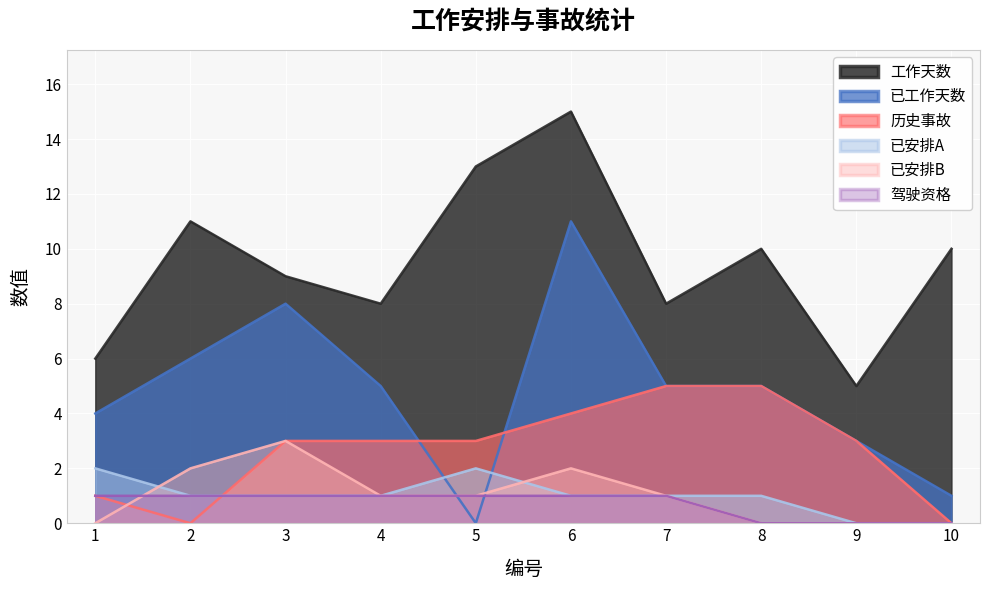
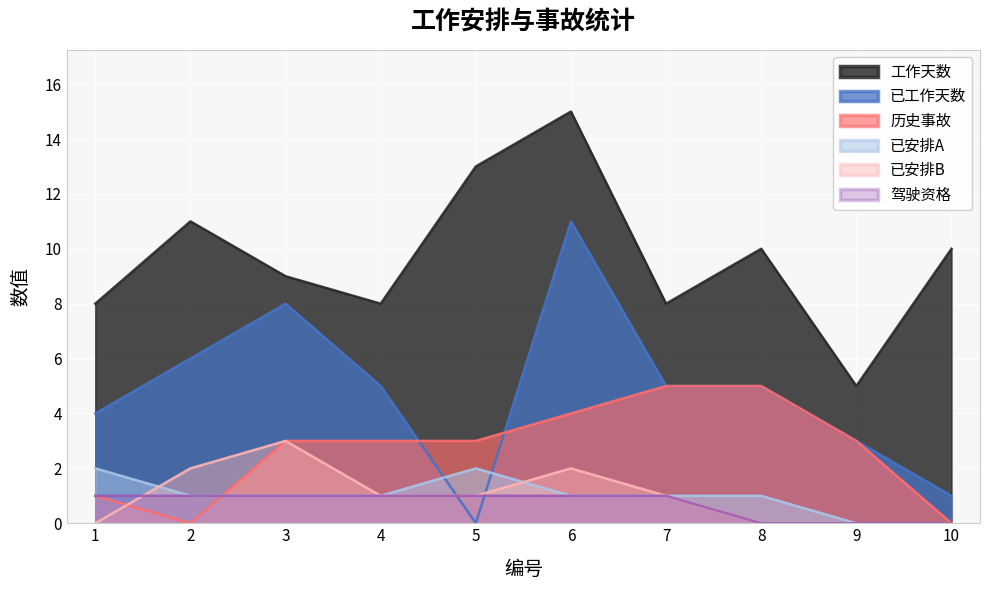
工作天数, 1: 6 -> 8
